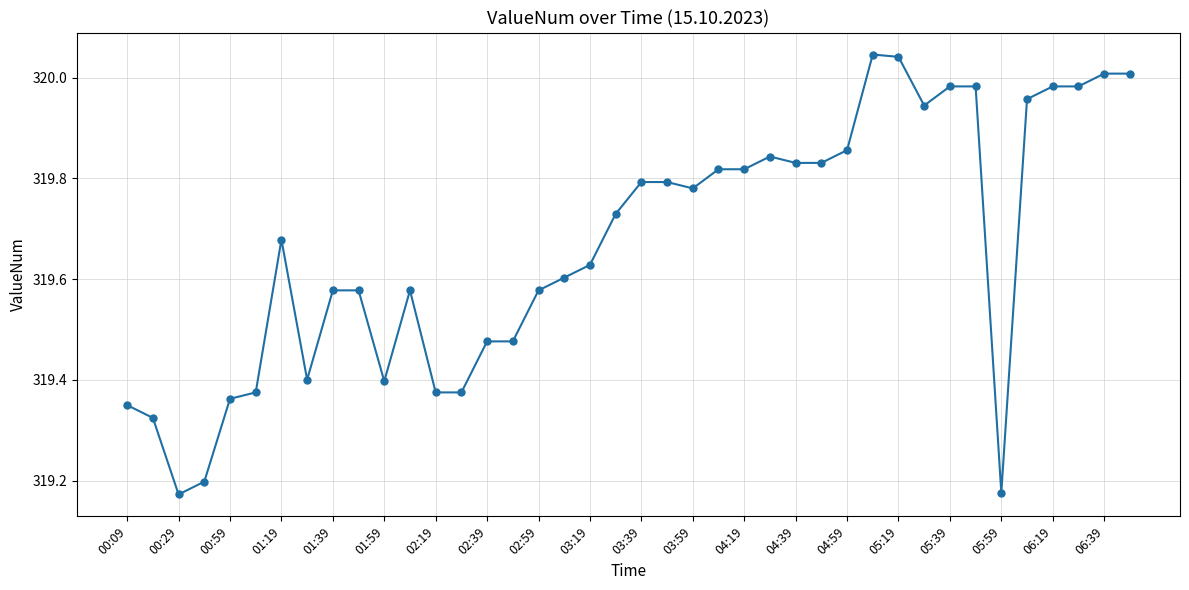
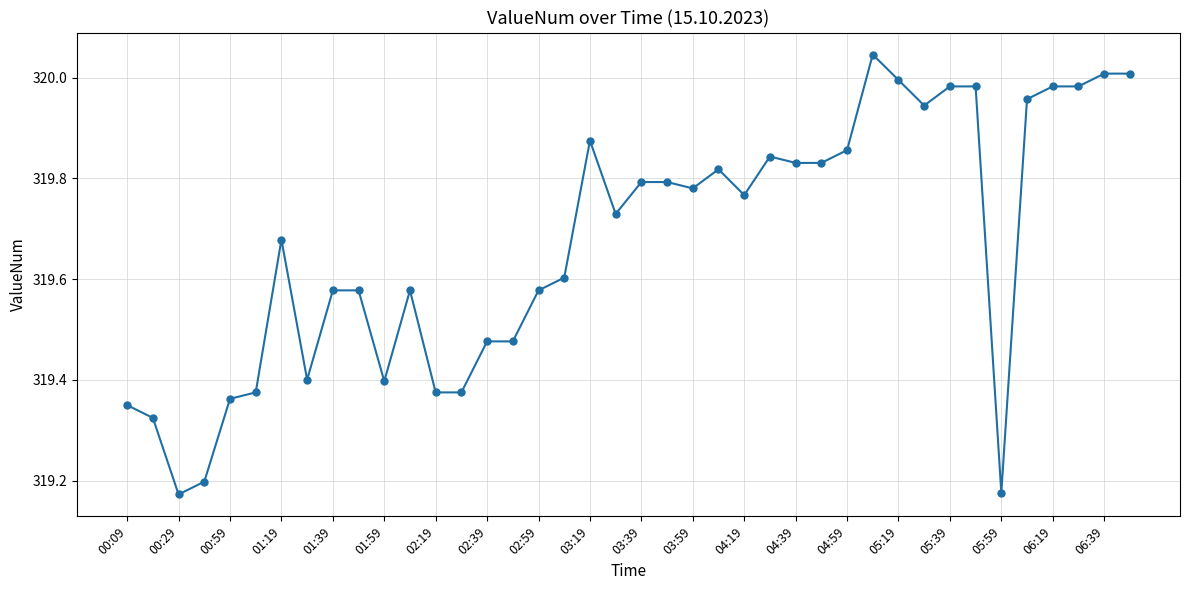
03:19: 319.63 -> 319.88
04:19: 319.82 -> 319.77
05:19: 320.04 -> 320.00
